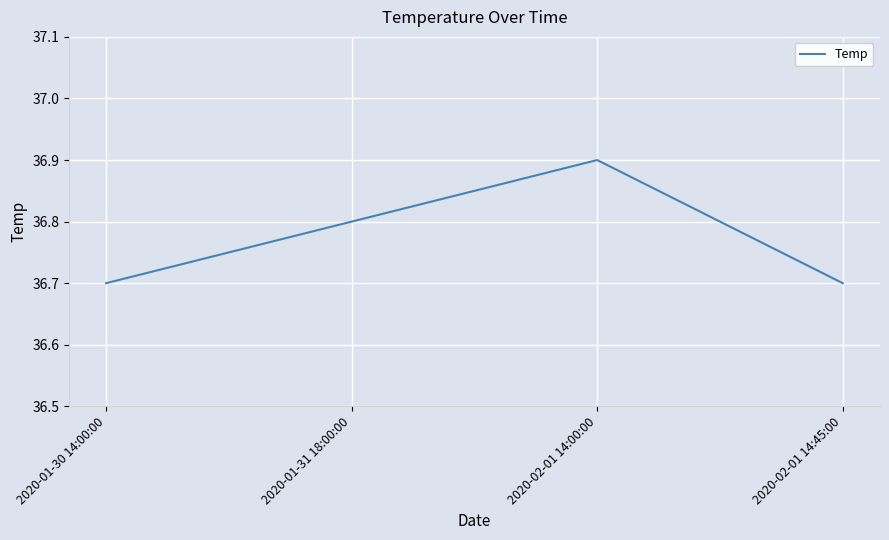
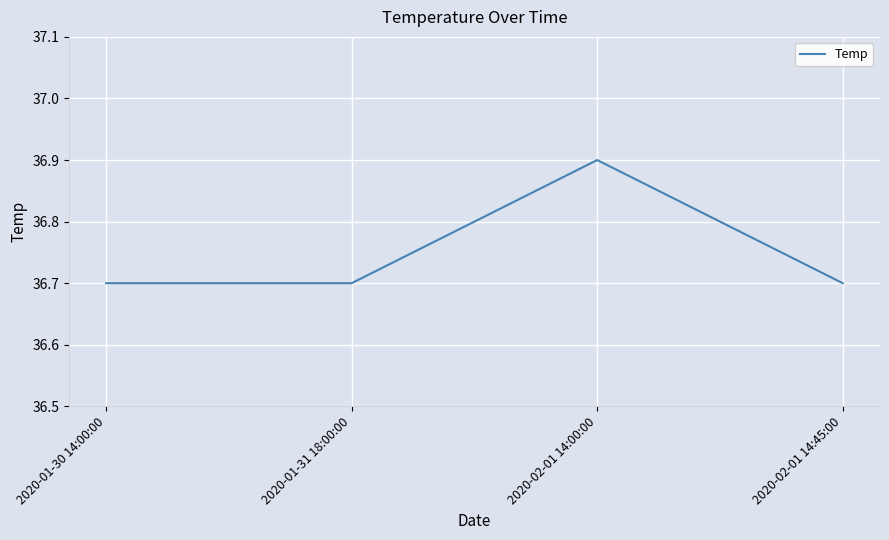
2020-01-31 18:00:00: 36.8 -> 36.7
